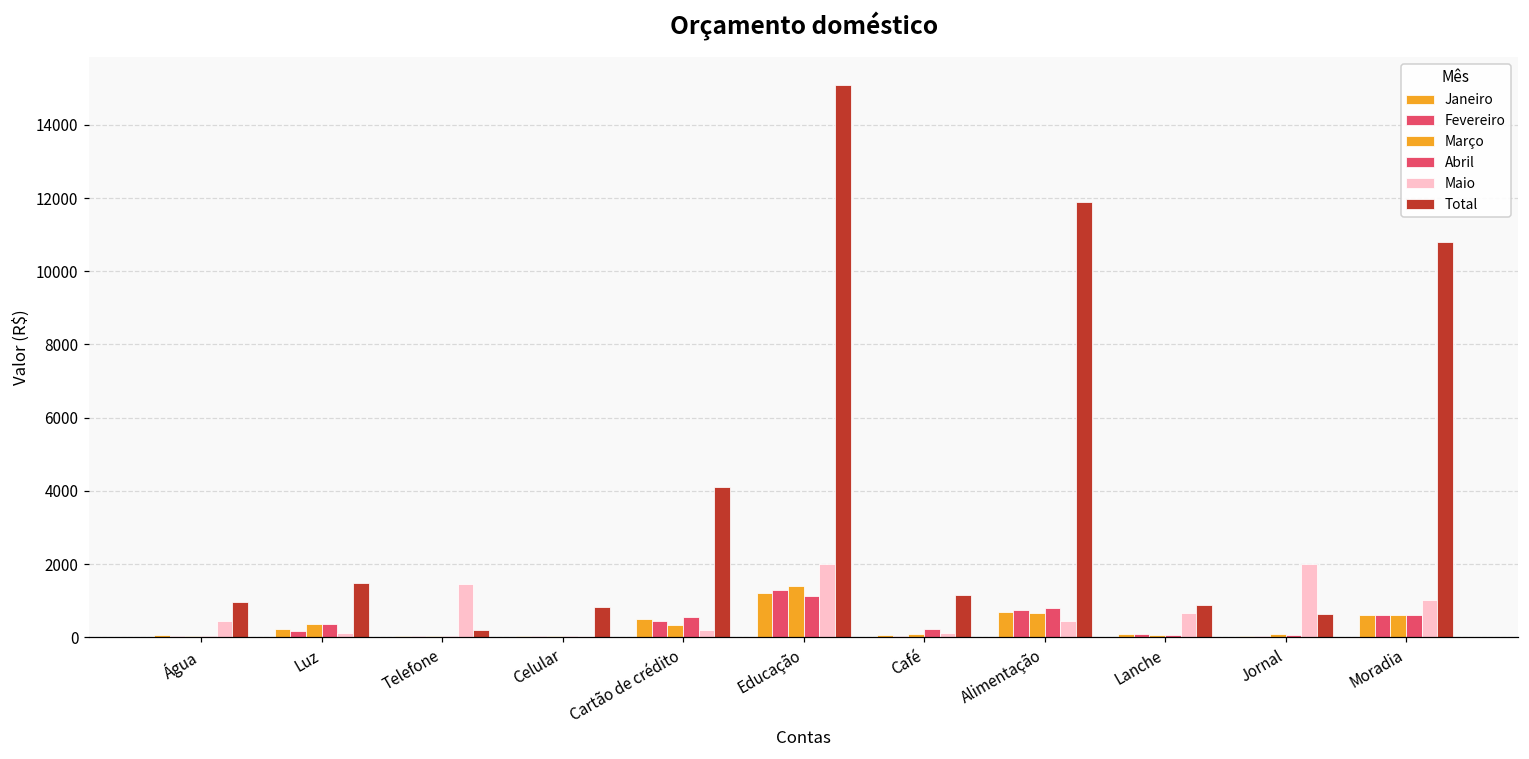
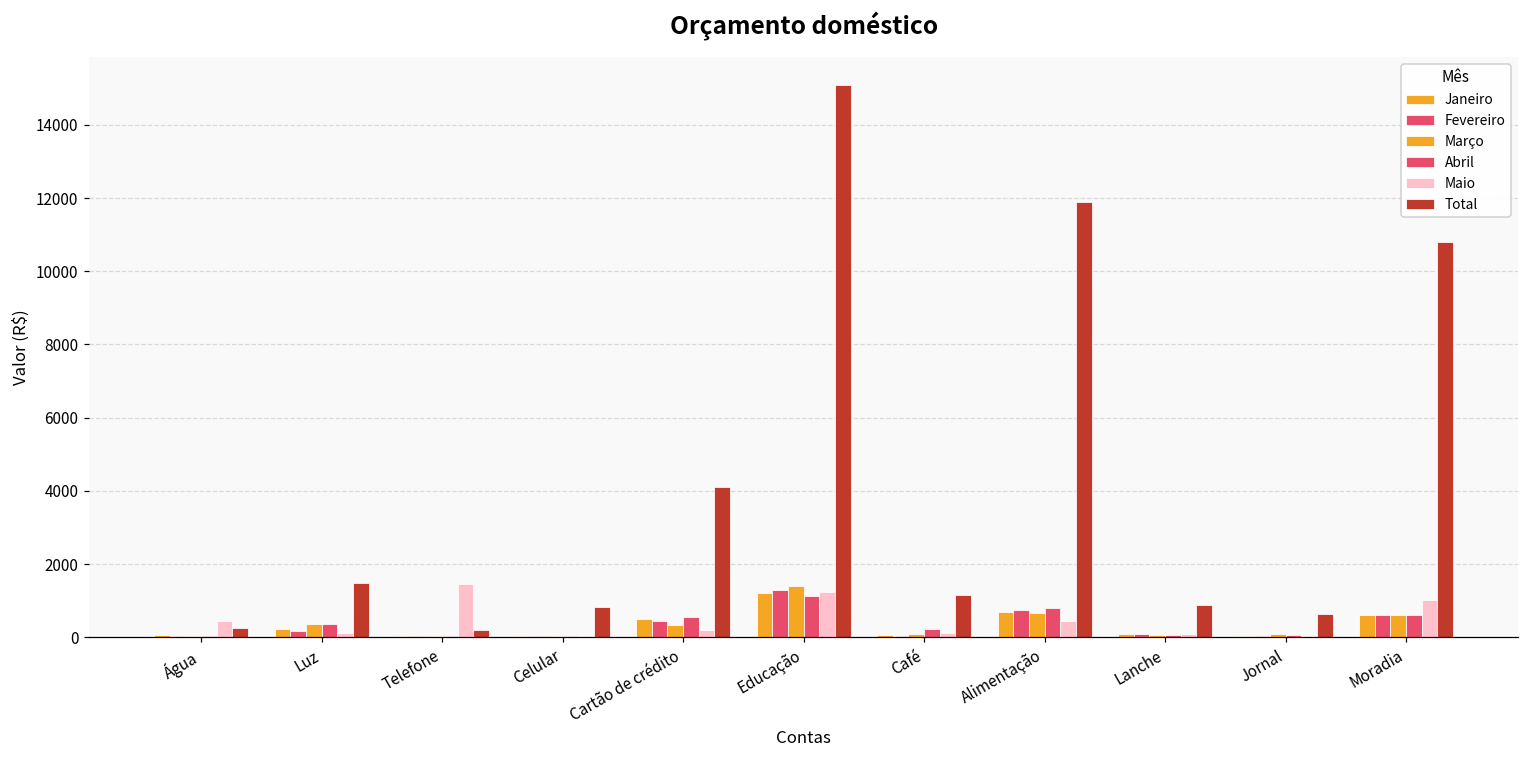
Total, Água: 1000 -> 200
Maio, Educação: 2000 -> 1200
Maio, Lanche: 700 -> 100
Maio, Jornal: 2000 -> 0
